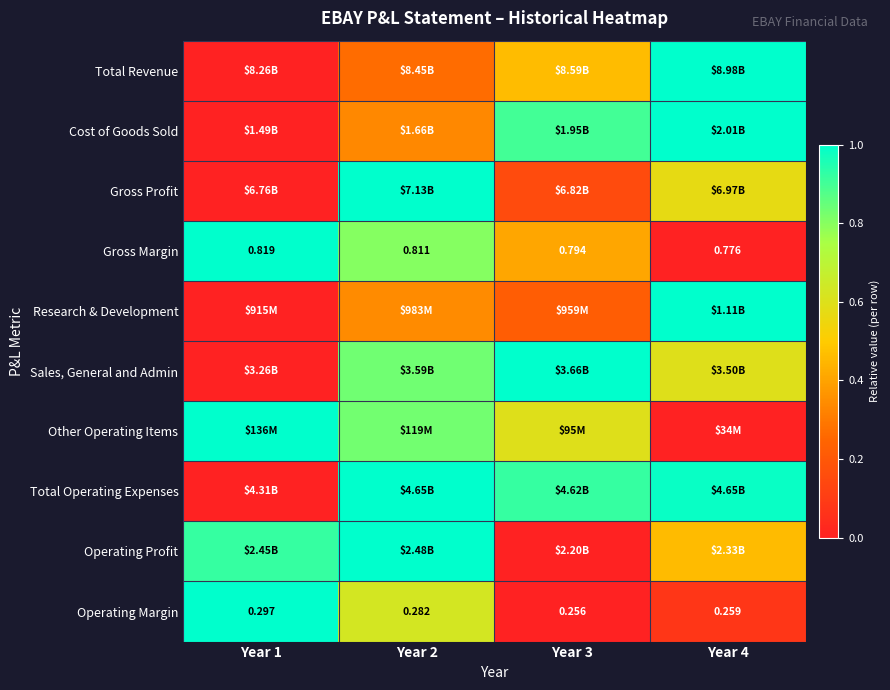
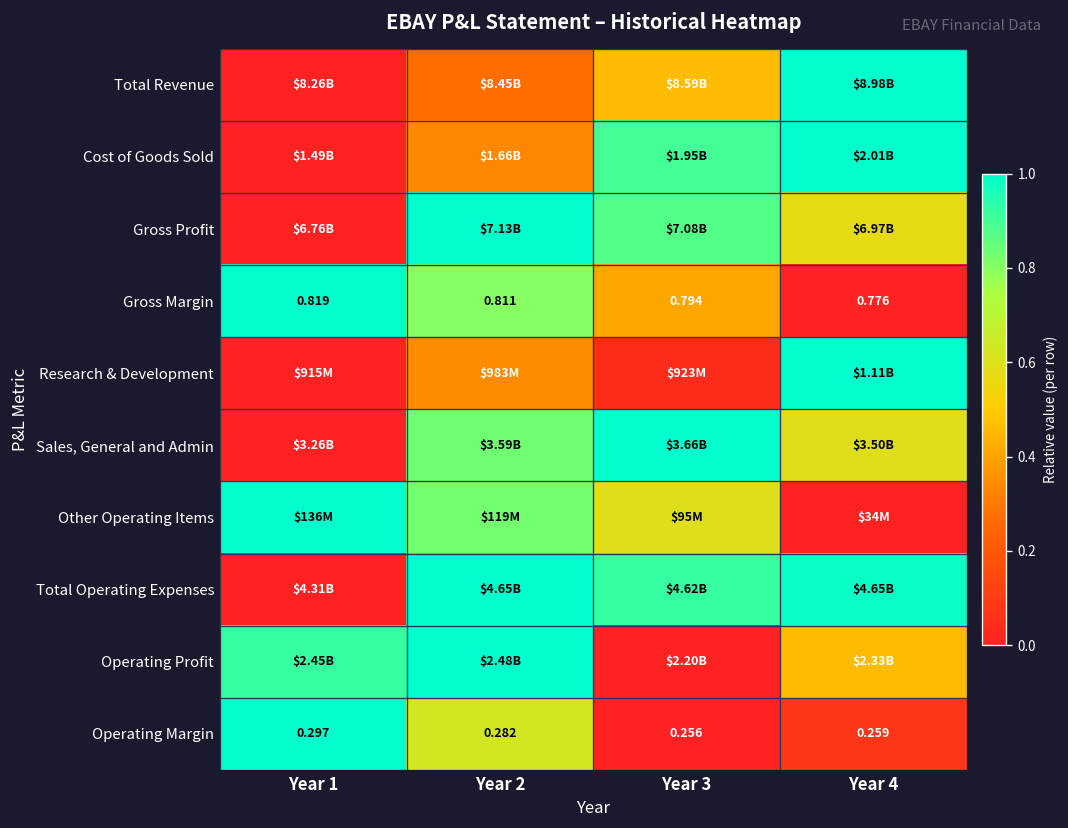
Gross Profit, Year 3: $6.82B -> $7.08B
Research & Development, Year 3: $959M -> $923M
